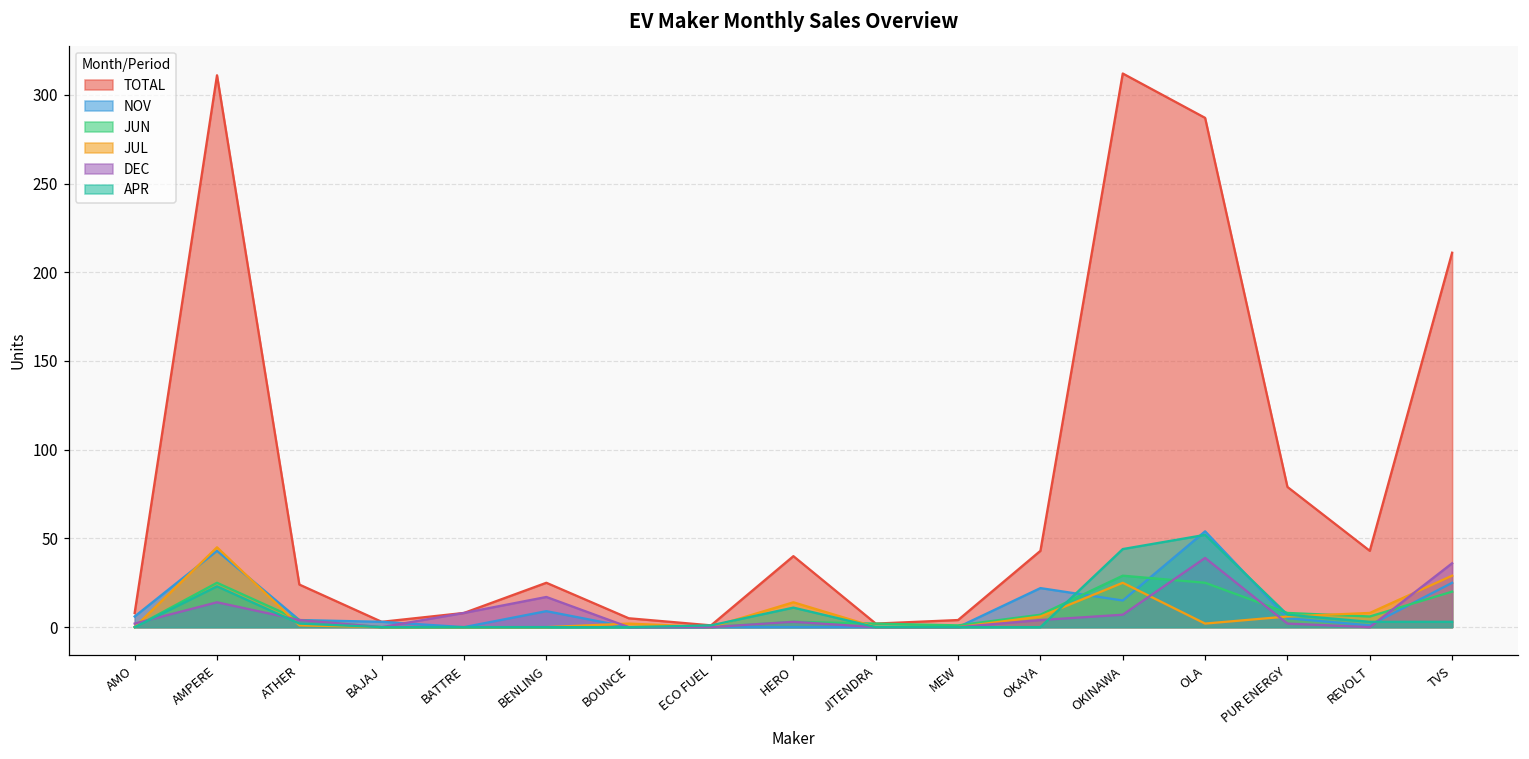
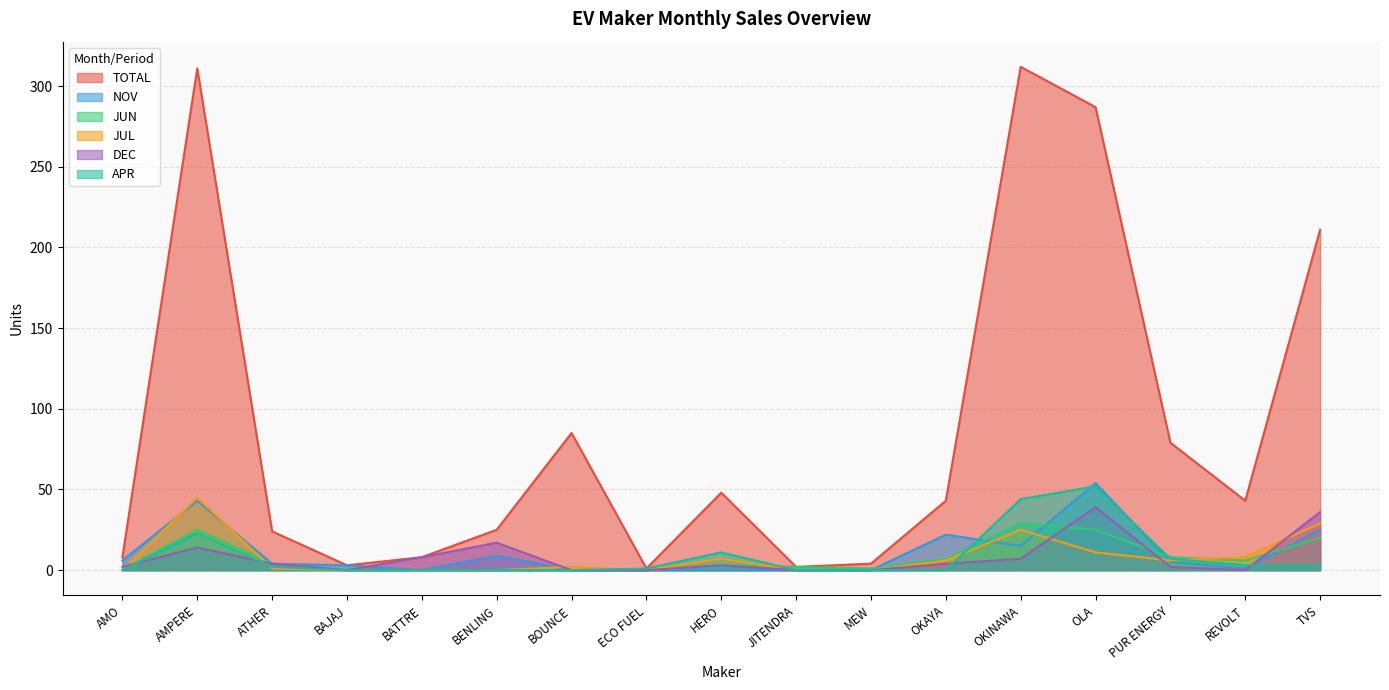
TOTAL, BOUNCE: 5 -> 85
TOTAL, HERO: 40 -> 48
JUL, HERO: 14 -> 7
JUL, OLA: 2 -> 11
